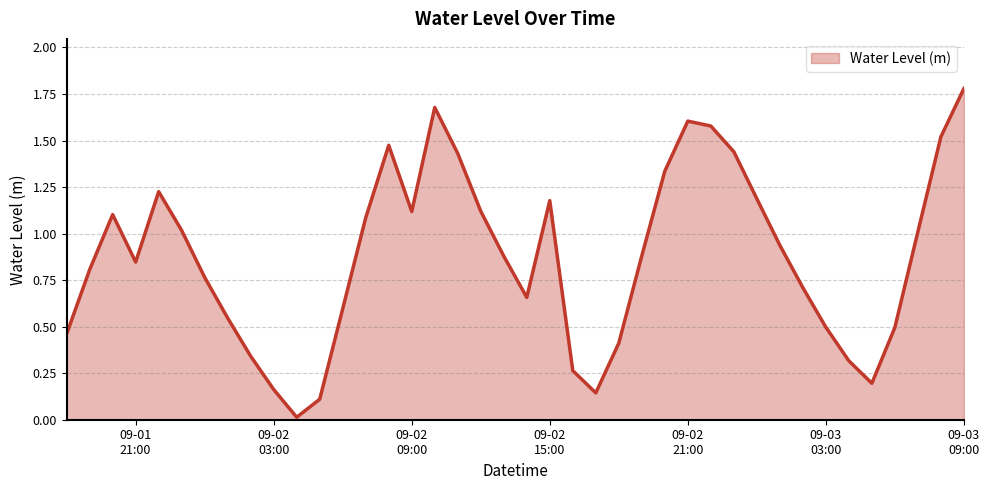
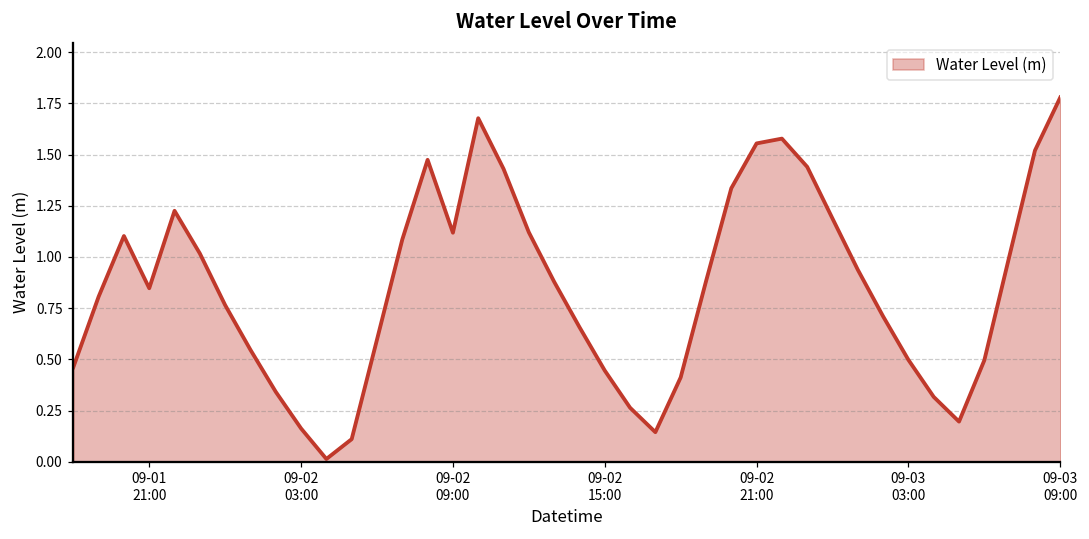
09-02 15:00: 1.18 -> 0.45
09-02 21:00: 1.60 -> 1.55
